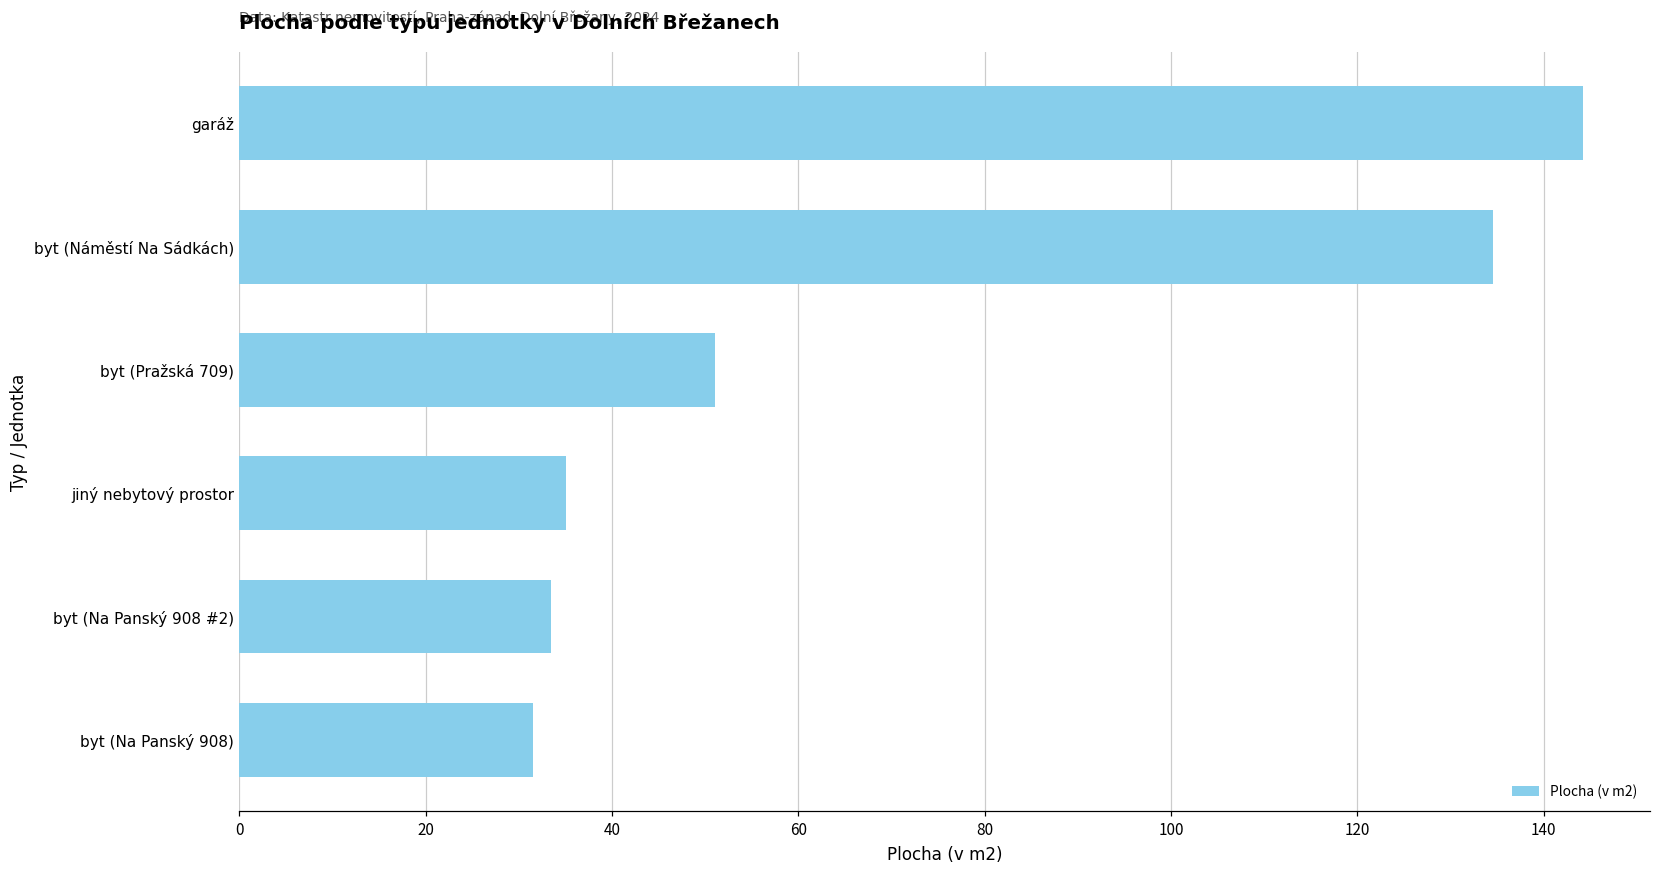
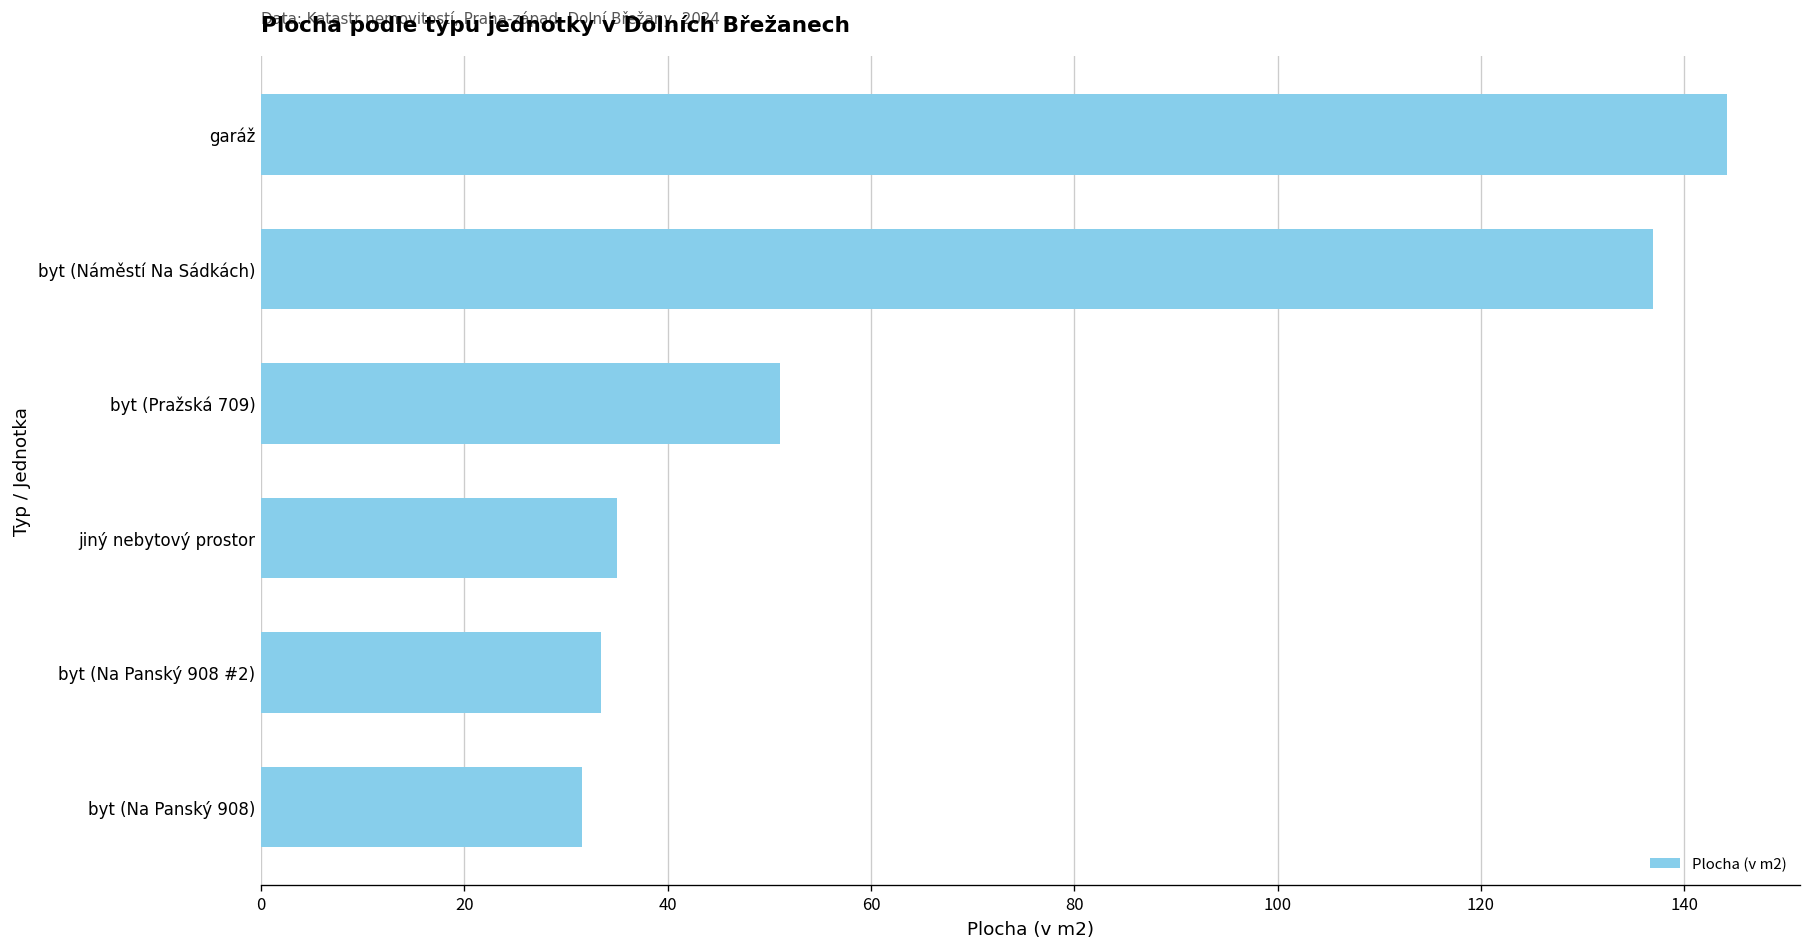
byt (Náměstí Na Sádkách): 135 -> 137
